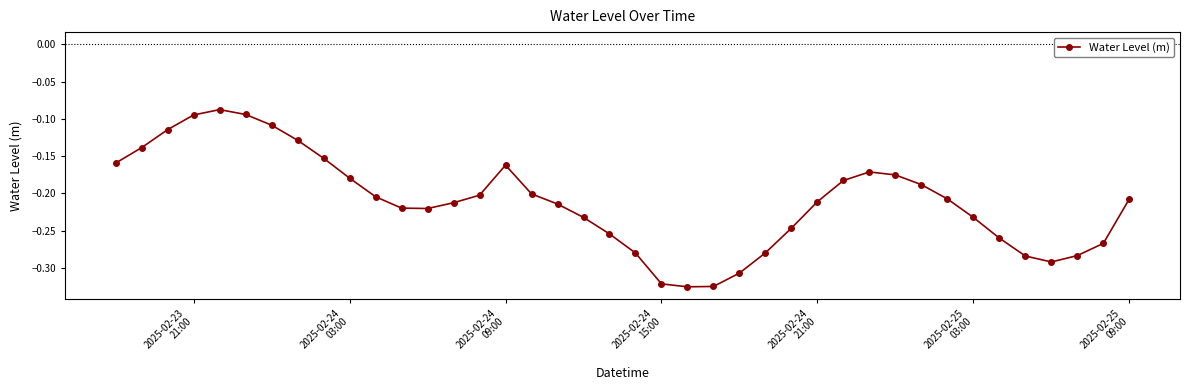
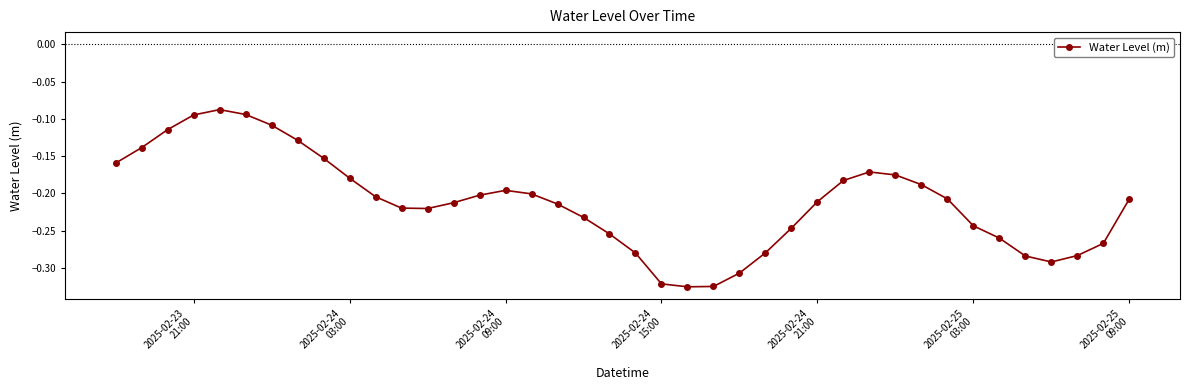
2025-02-24 09:00: -0.16 -> -0.20
2025-02-25 03:00: -0.23 -> -0.24
